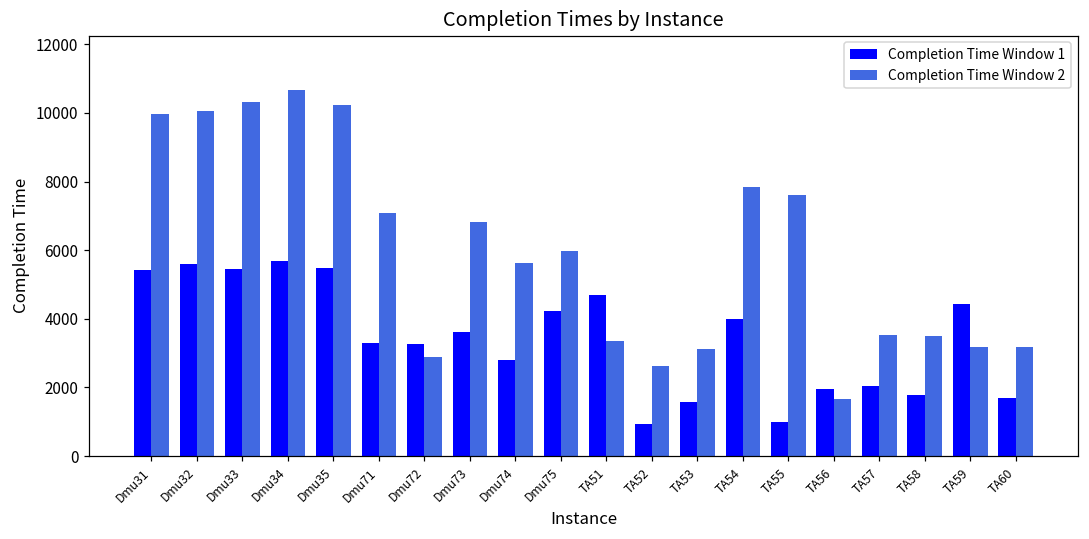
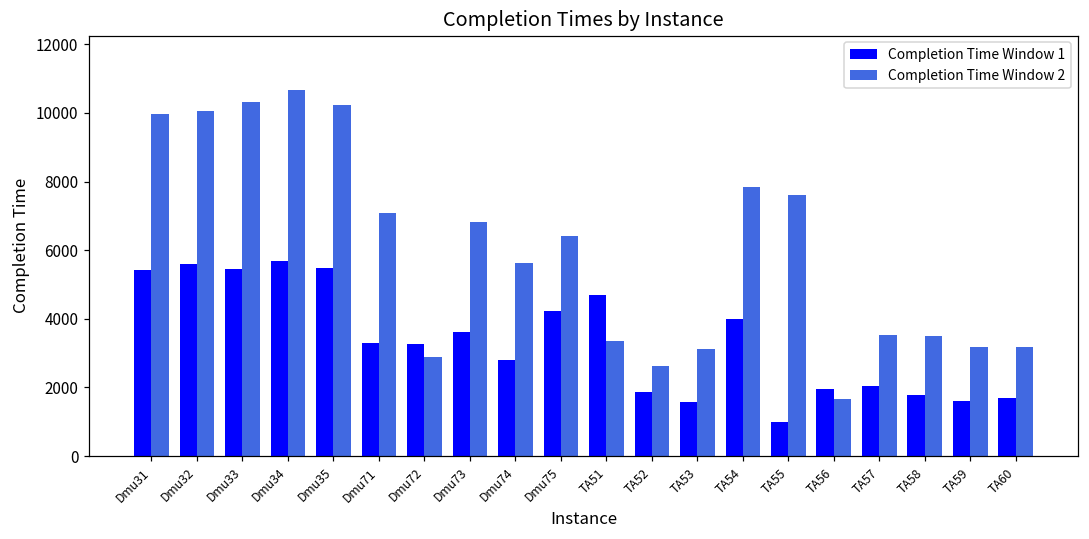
Completion Time Window 2, Dmu75: 6000 -> 6400
Completion Time Window 1, TA52: 900 -> 1900
Completion Time Window 1, TA59: 4400 -> 1600
